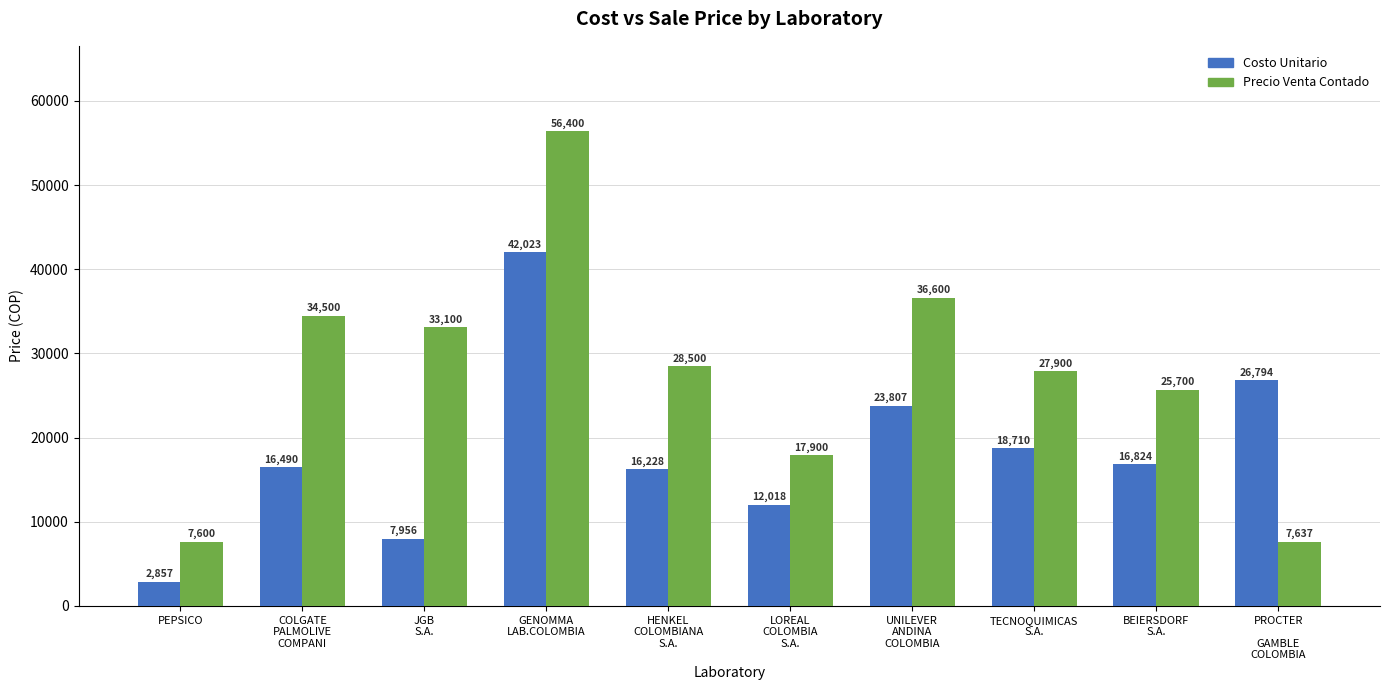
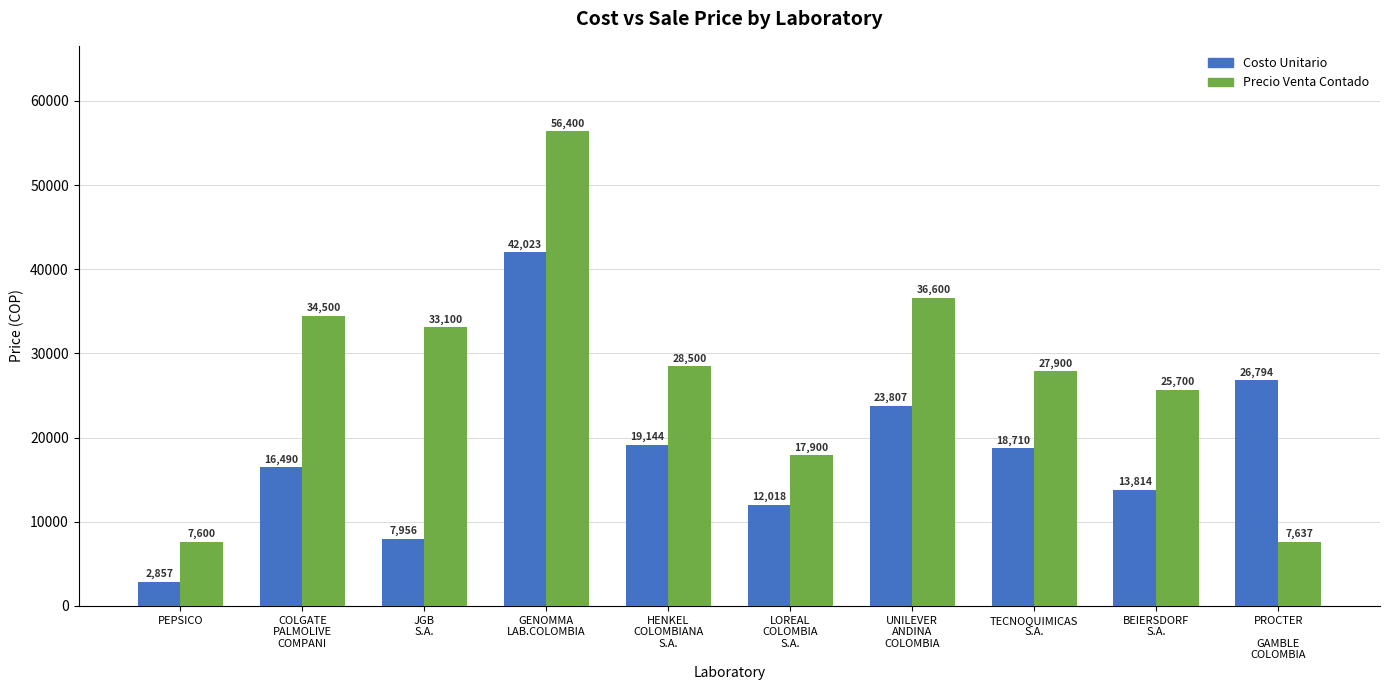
Costo Unitario, HENKEL COLOMBIANA S.A.: 16,228 -> 19,144
Costo Unitario, BEIERSDORF S.A.: 16,824 -> 13,814
